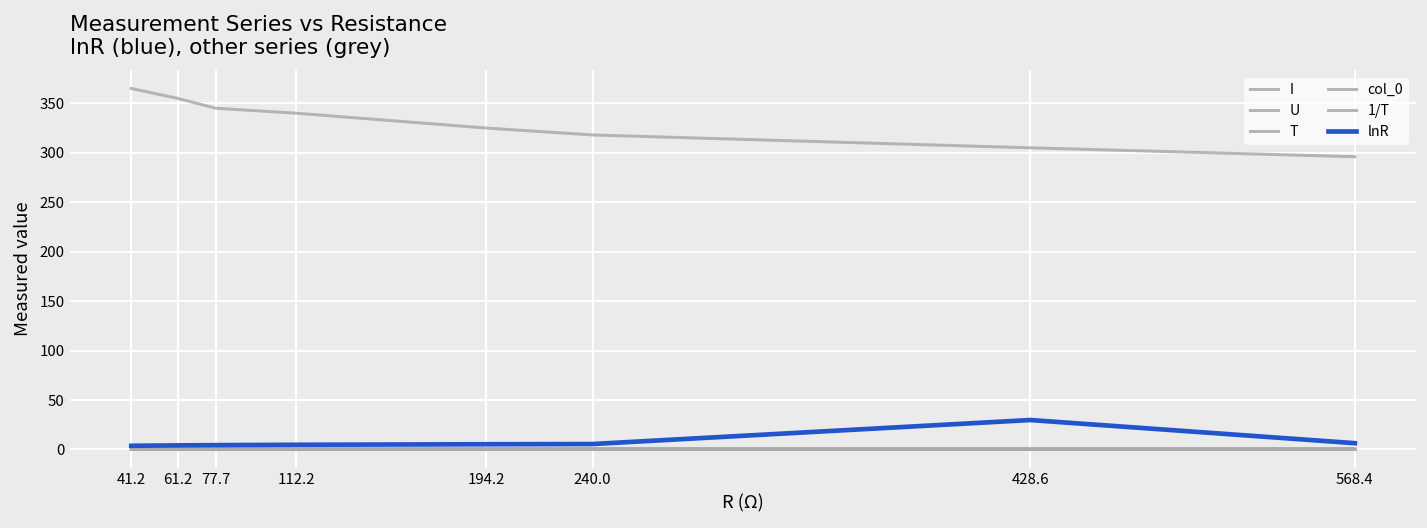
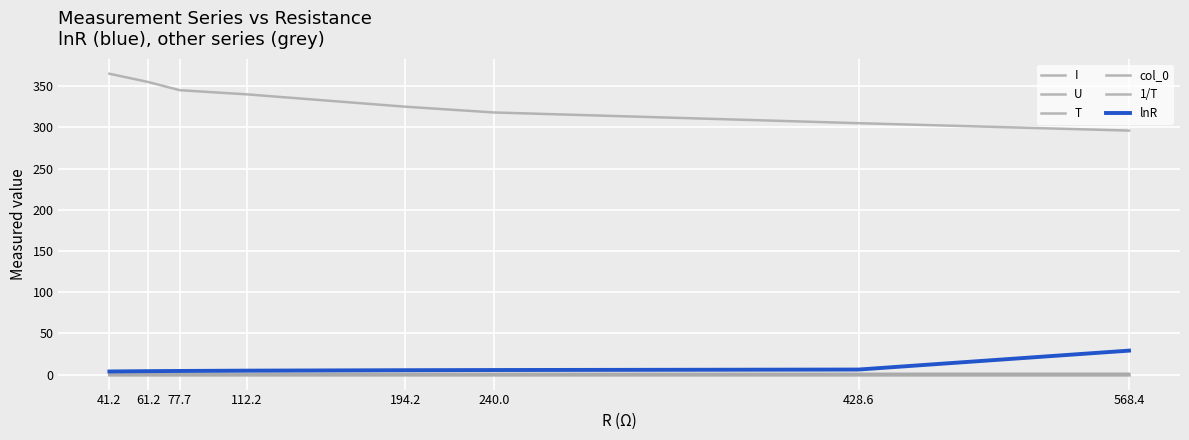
lnR, 428.6: 30 -> 10
lnR, 568.4: 10 -> 30
